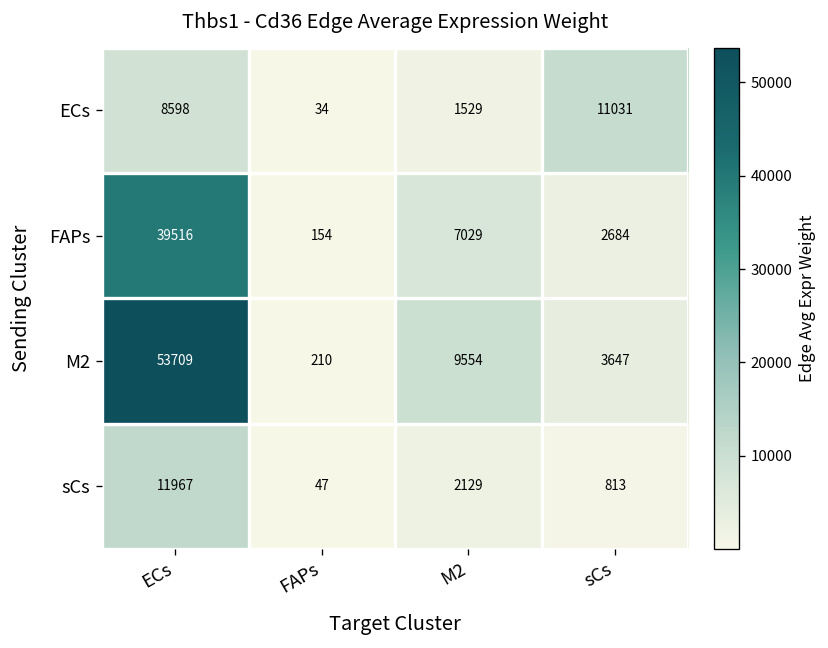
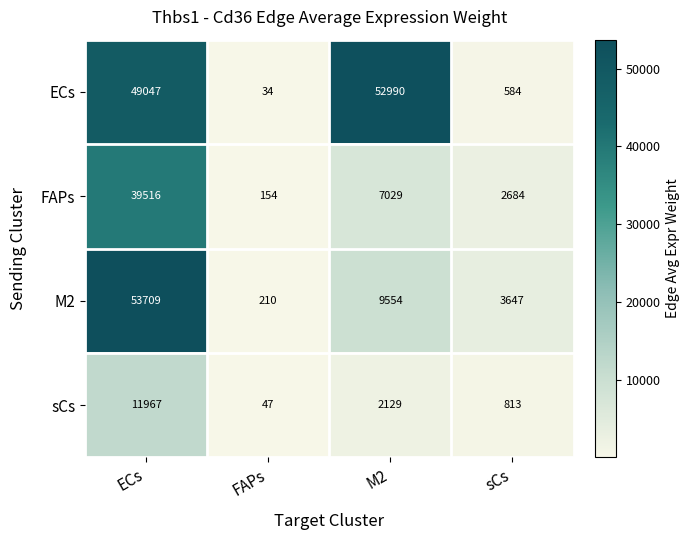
ECs, ECs: 8598 -> 49047
ECs, M2: 1529 -> 52990
ECs, sCs: 11031 -> 584
